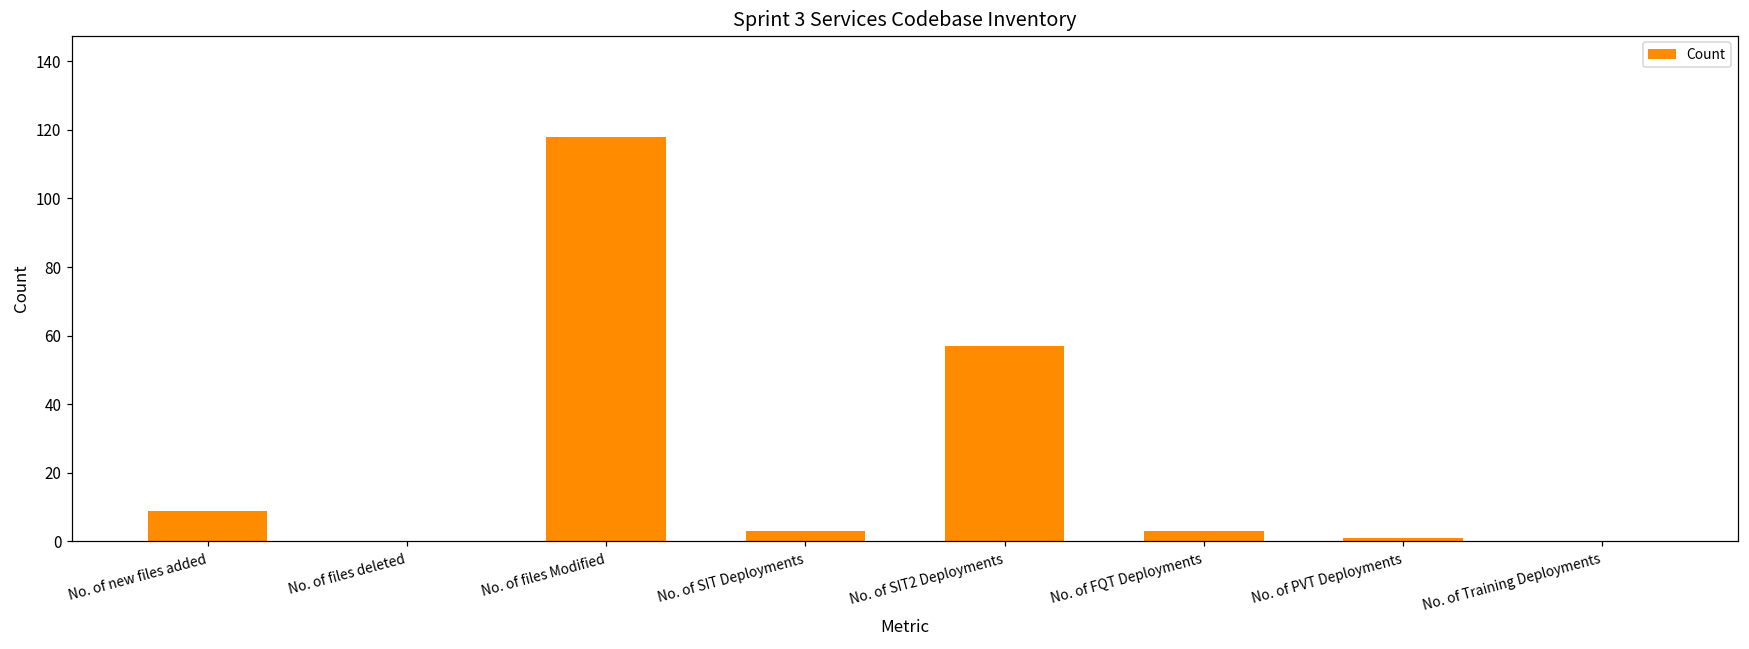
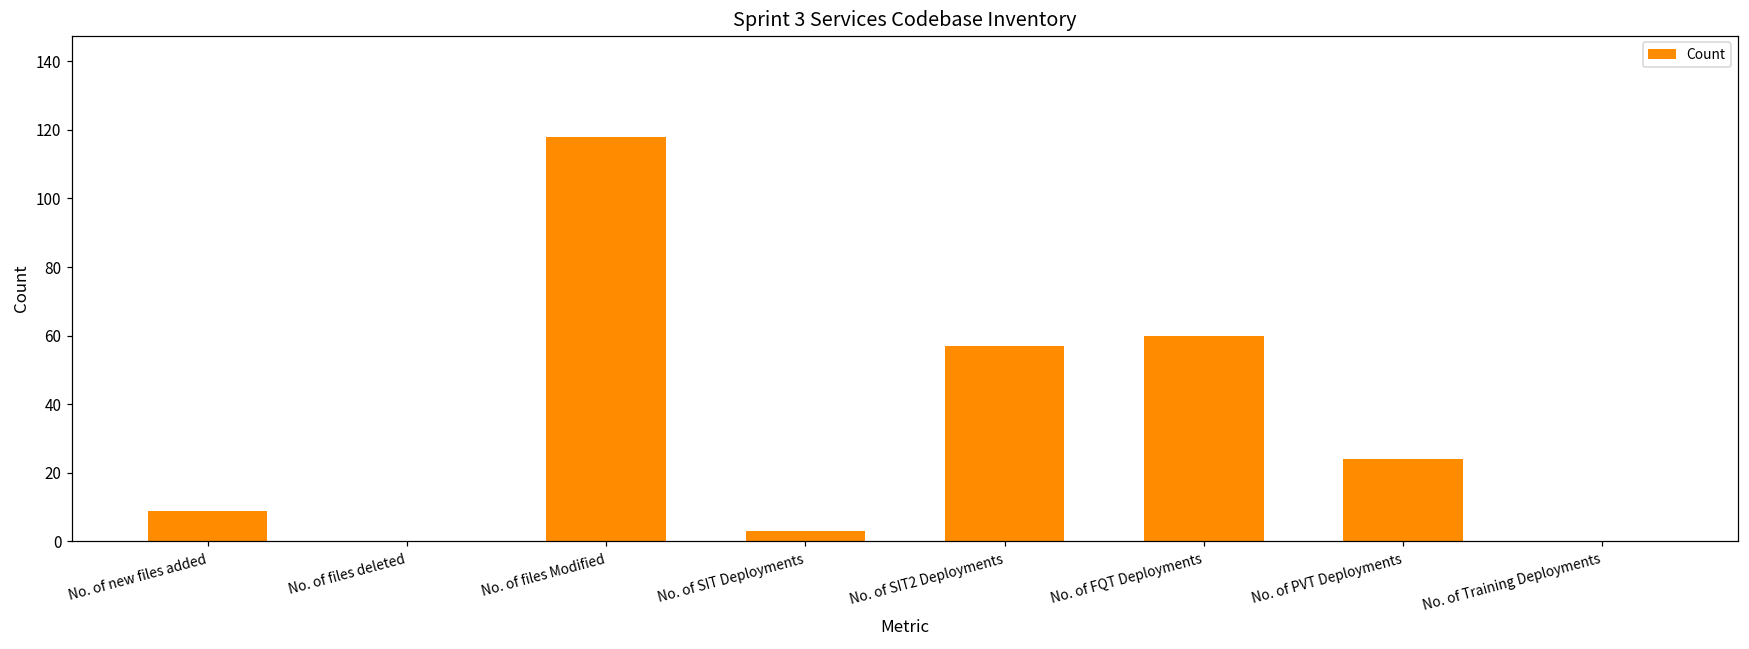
No. of FQT Deployments: 3 -> 60
No. of PVT Deployments: 1 -> 24
